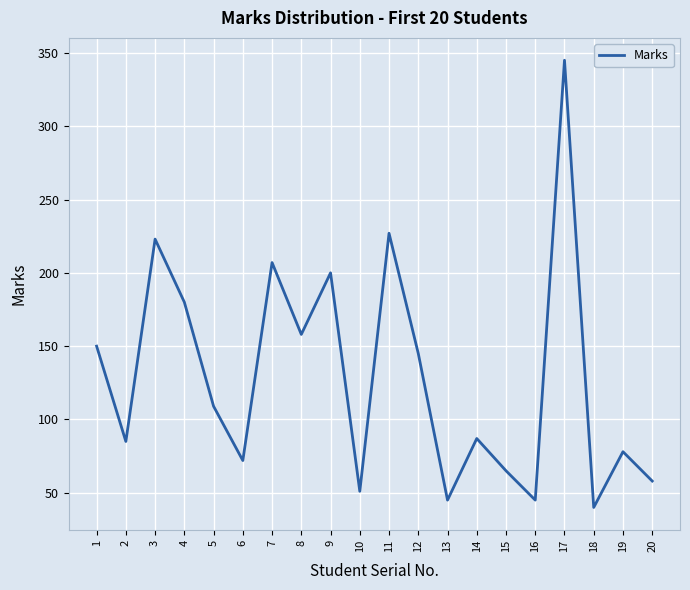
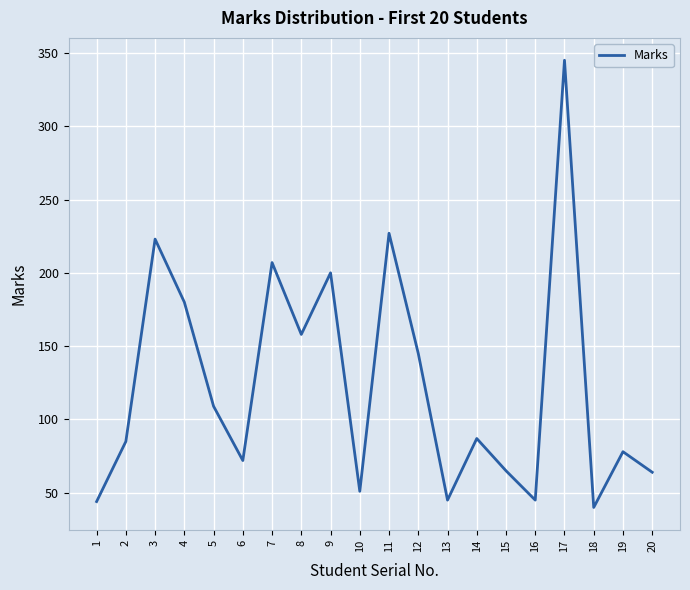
1: 150 -> 44
20: 58 -> 64
